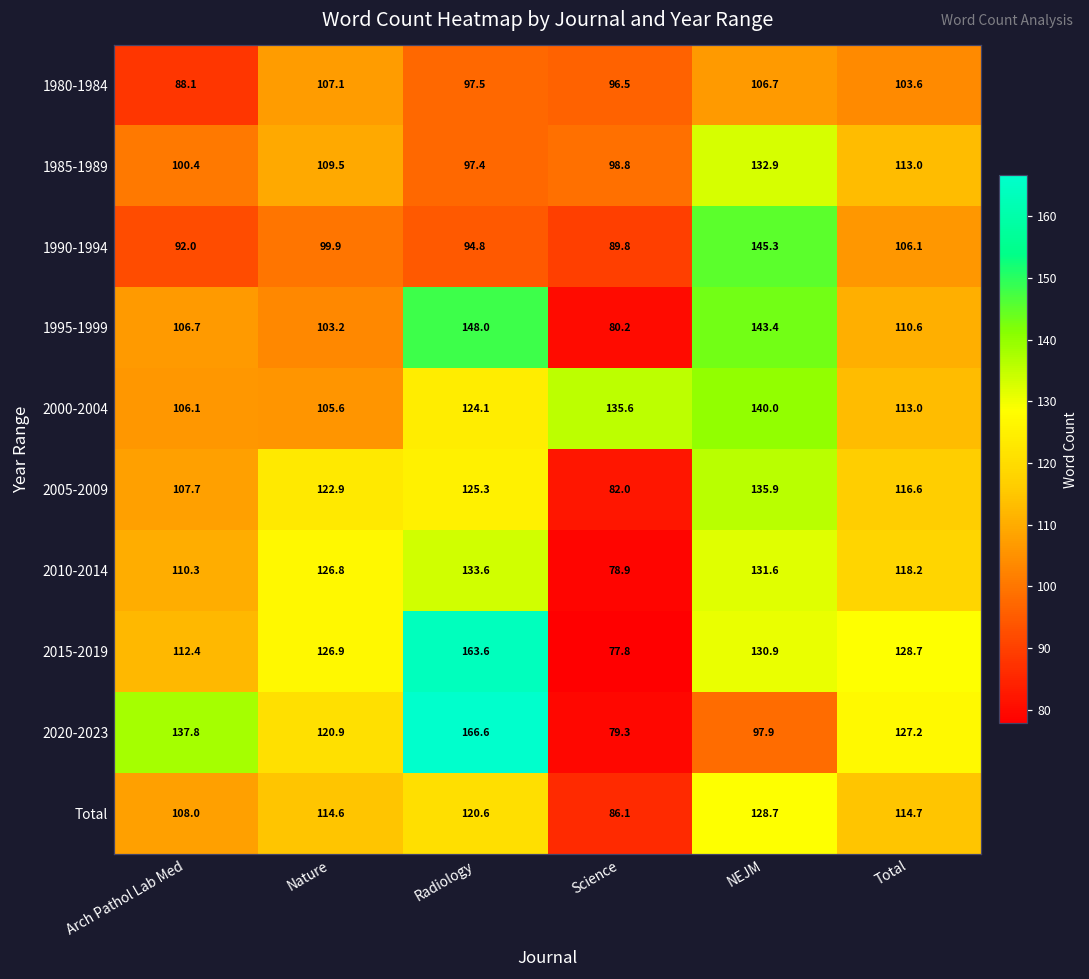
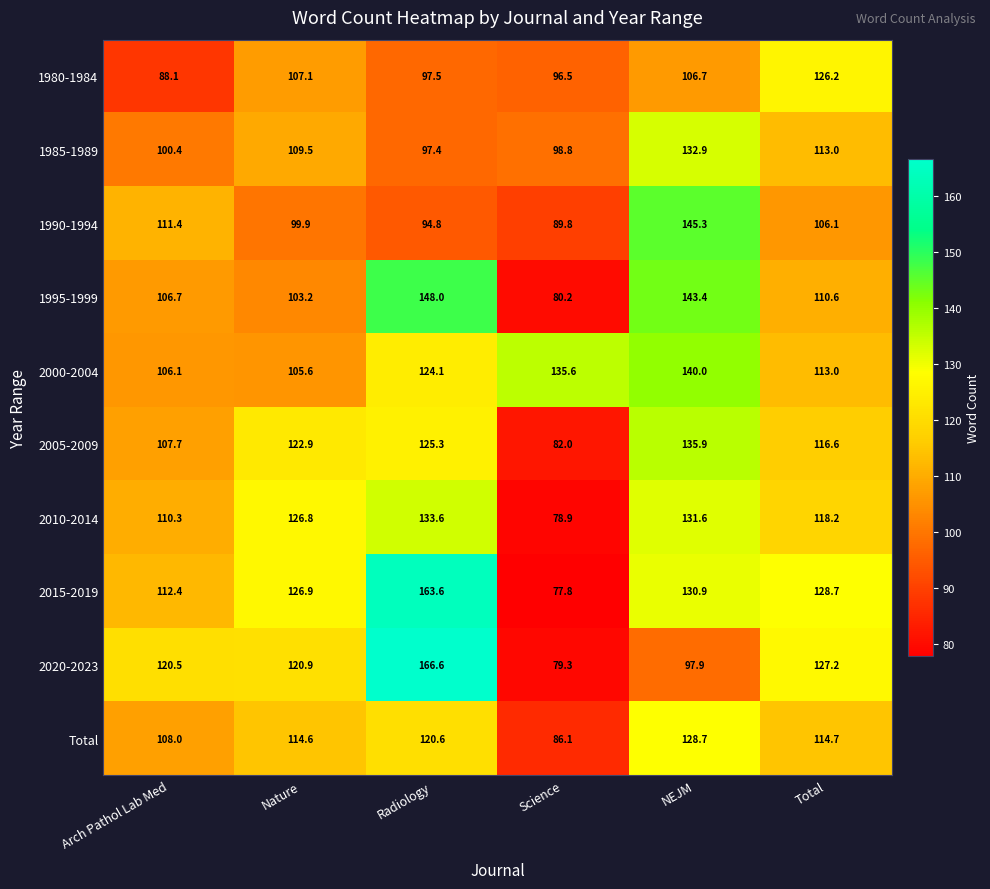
1980-1984, Total: 103.6 -> 126.2
1990-1994, Arch Pathol Lab Med: 92.0 -> 111.4
2020-2023, Arch Pathol Lab Med: 137.8 -> 120.5
